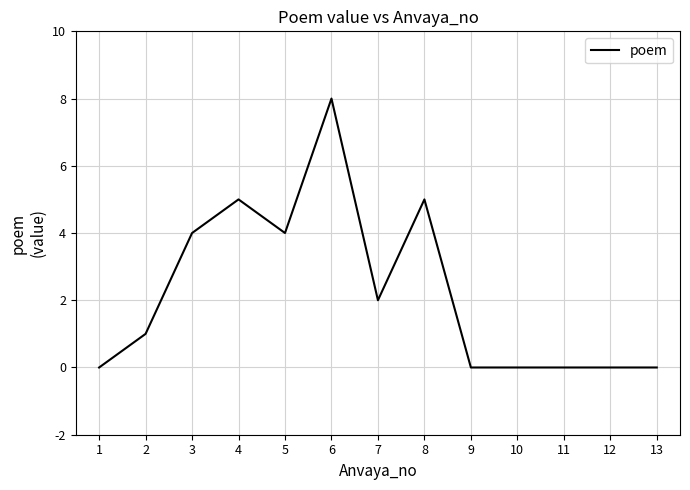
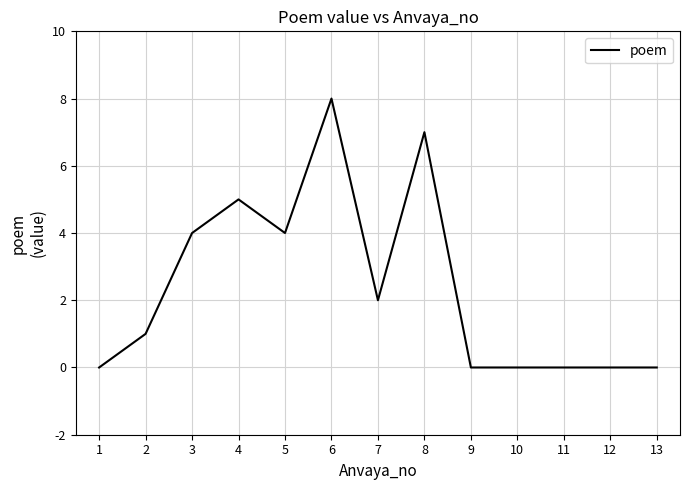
8: 5 -> 7
